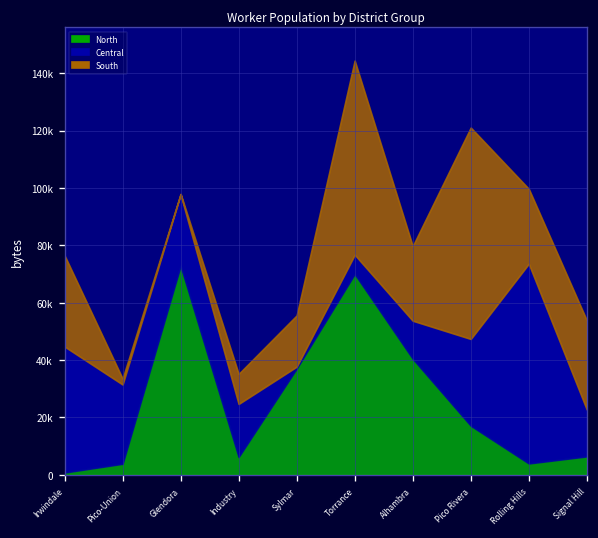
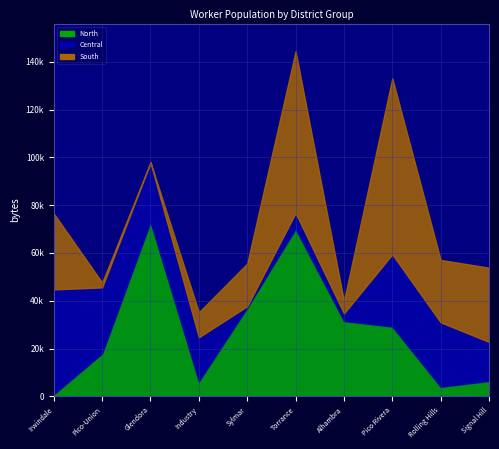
North, Pico-Union: 4000 -> 18000
North, Alhambra: 40000 -> 31000
Central, Alhambra: 13000 -> 3000
South, Alhambra: 26000 -> 5000
North, Pico Rivera: 17000 -> 29000
Central, Rolling Hills: 70000 -> 27000
